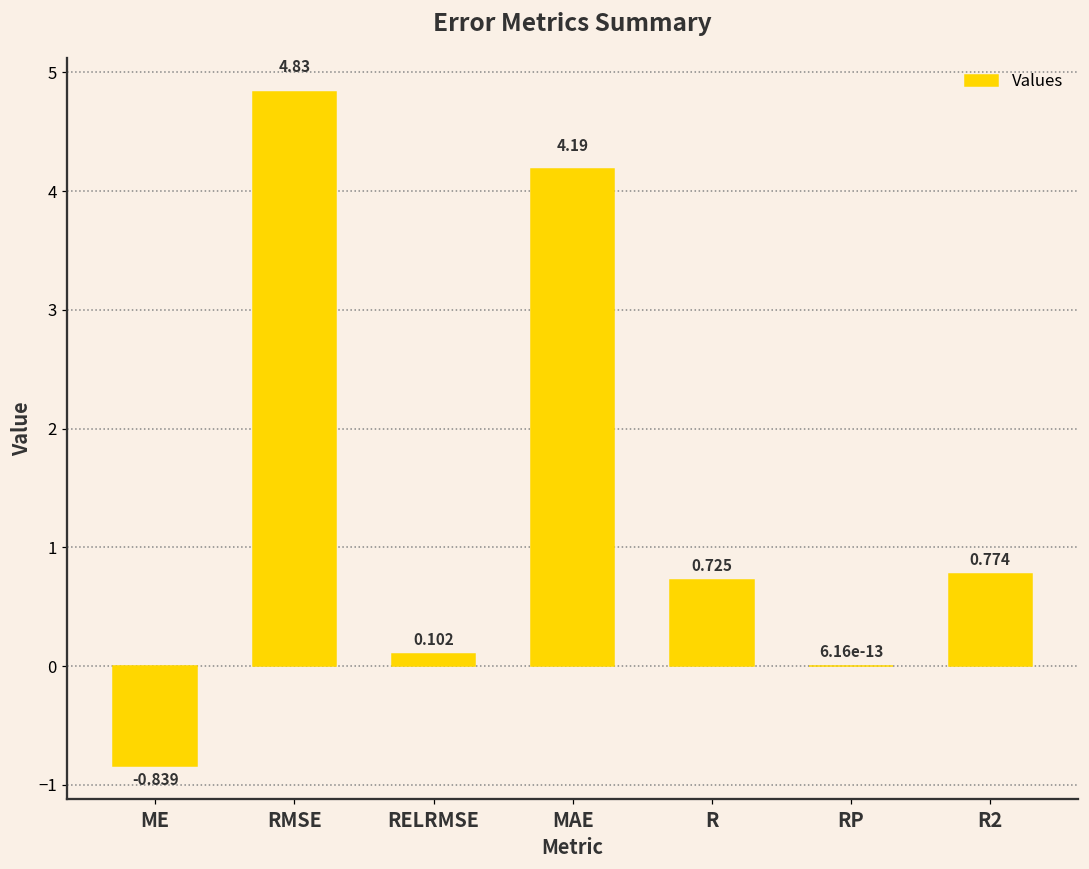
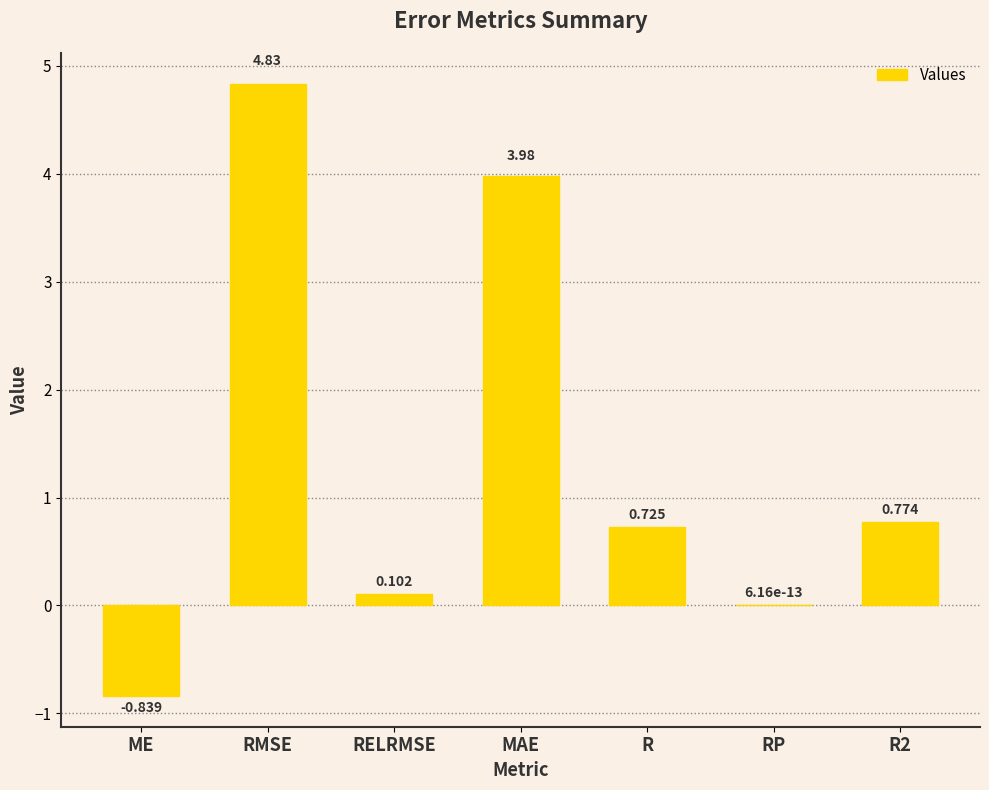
MAE: 4.19 -> 3.98
